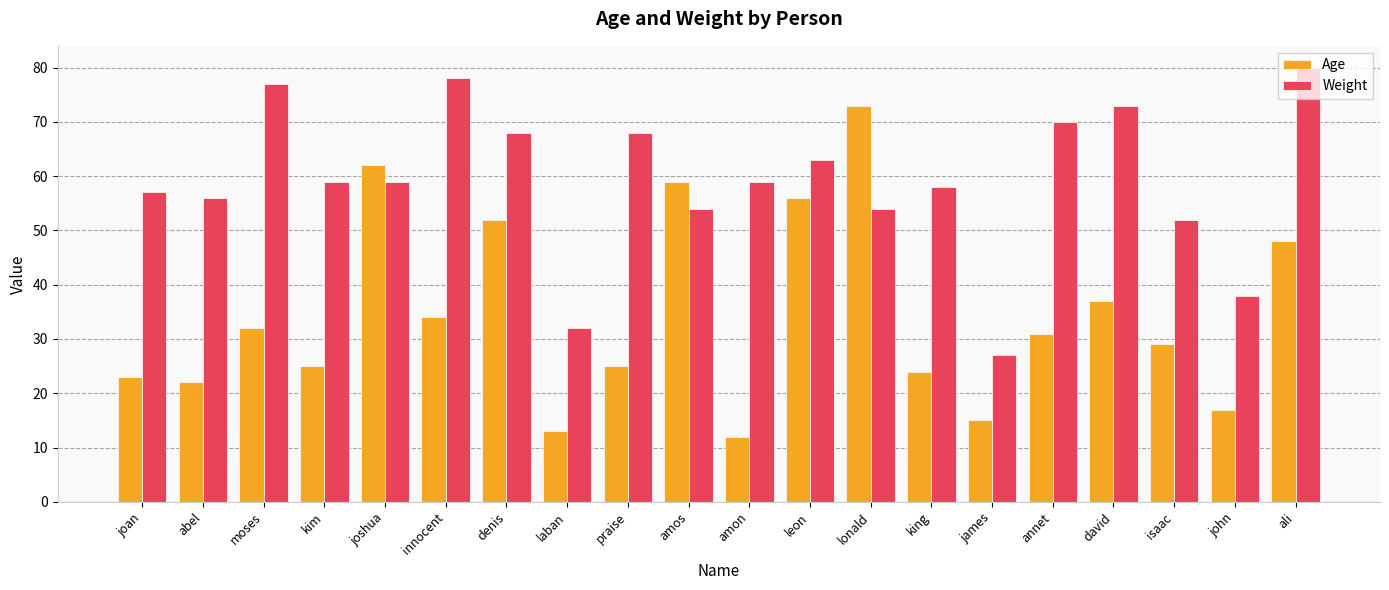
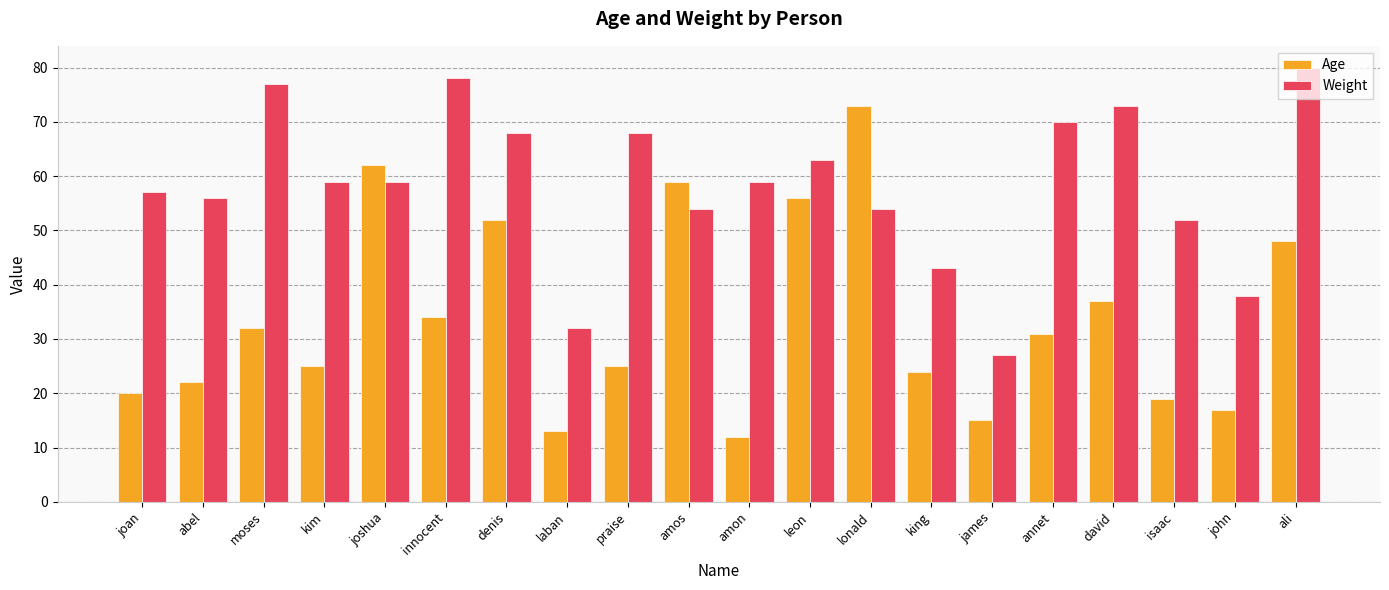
Age, joan: 23 -> 20
Weight, king: 58 -> 43
Age, isaac: 29 -> 19
